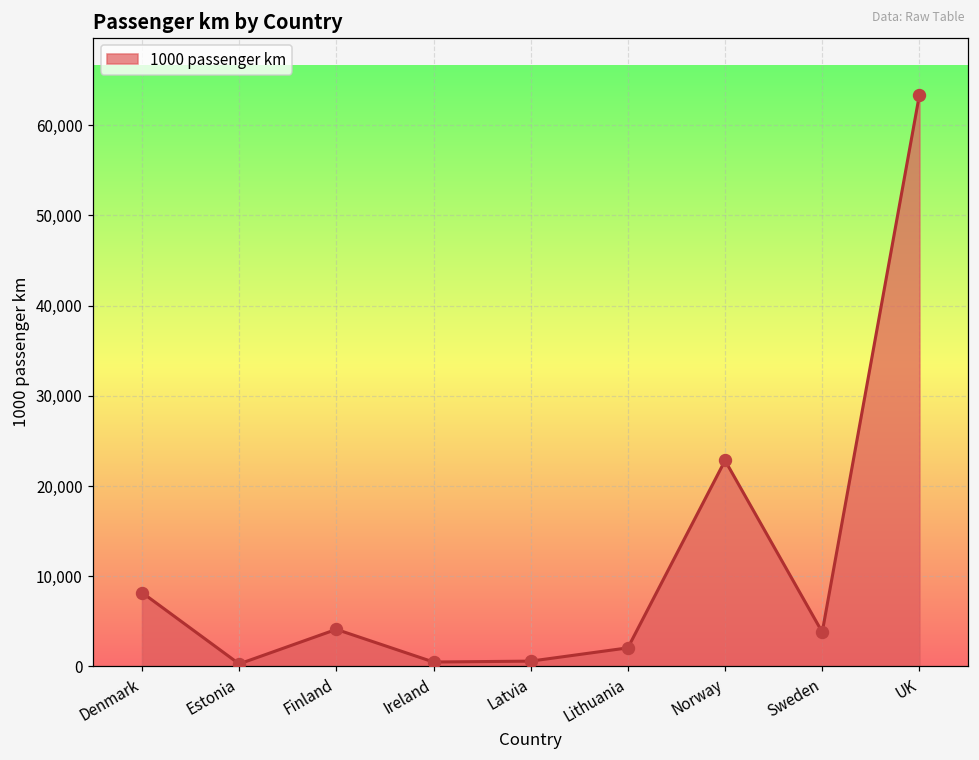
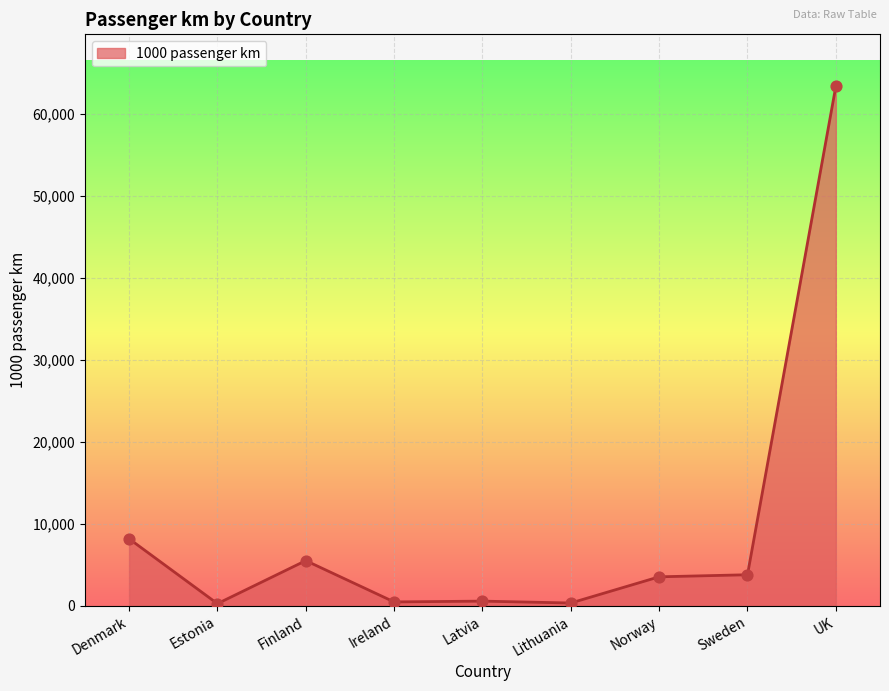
Finland: 4,000 -> 6,000
Lithuania: 2,000 -> 0
Norway: 23,000 -> 4,000
